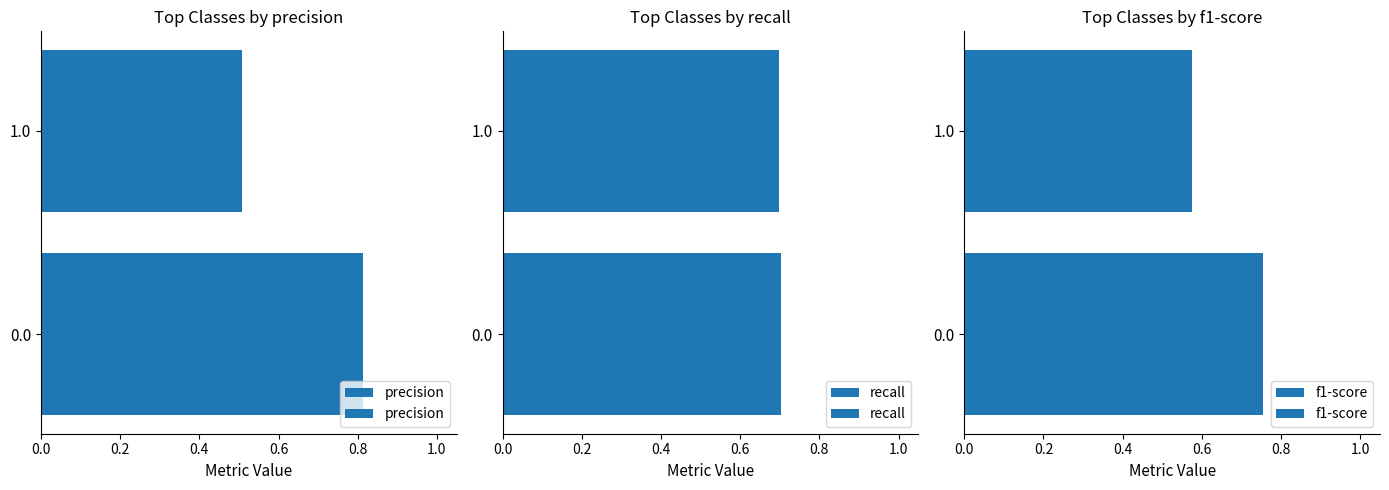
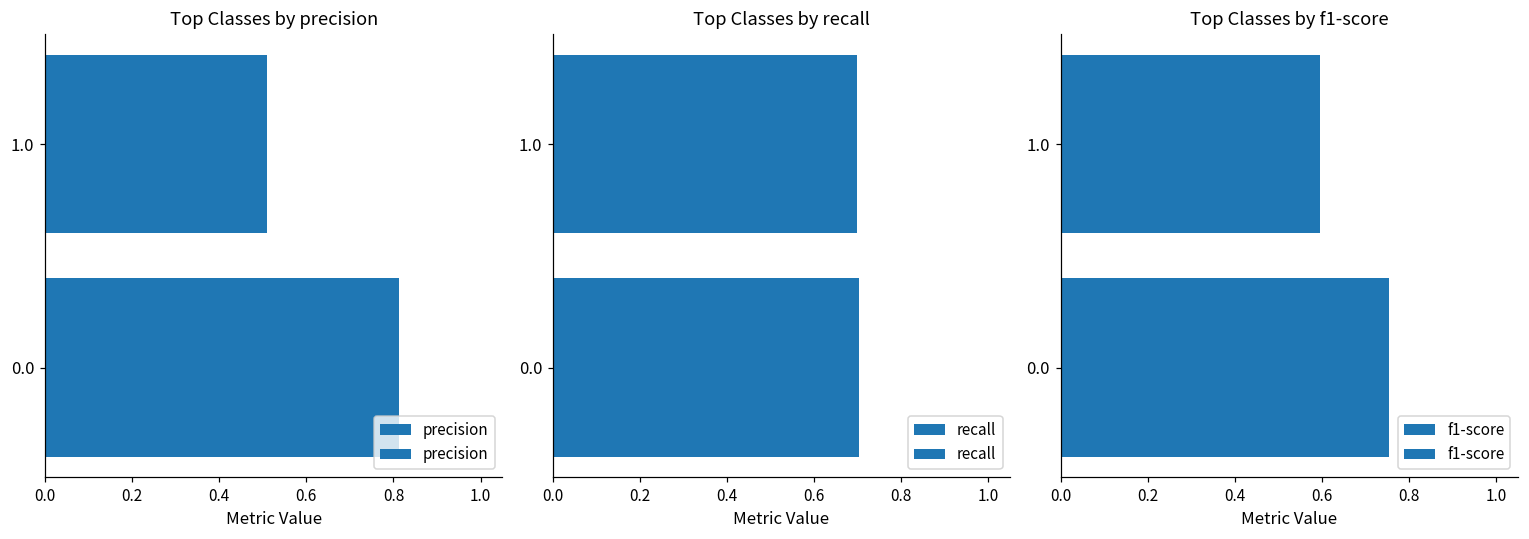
Top Classes by f1-score, 1.0: 0.57 -> 0.60
